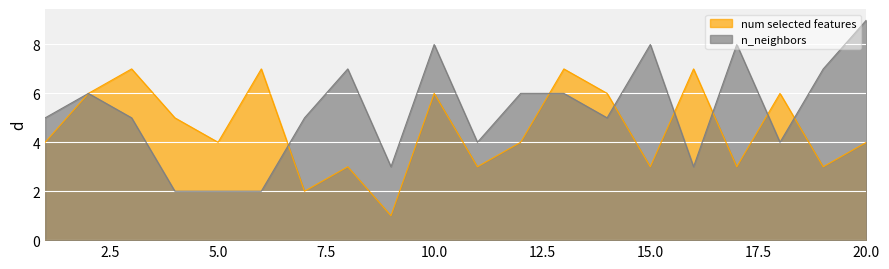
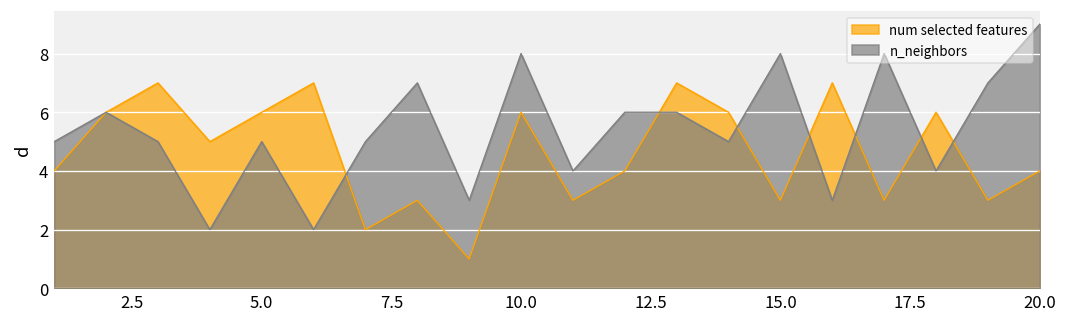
num selected features, 5.0: 4 -> 6
n_neighbors, 5.0: 2 -> 5
